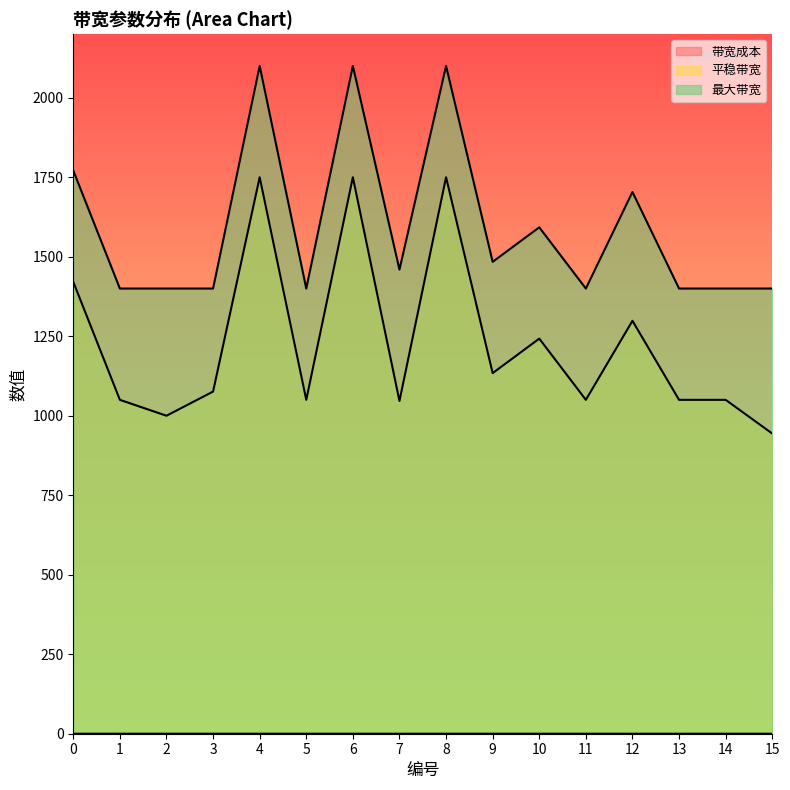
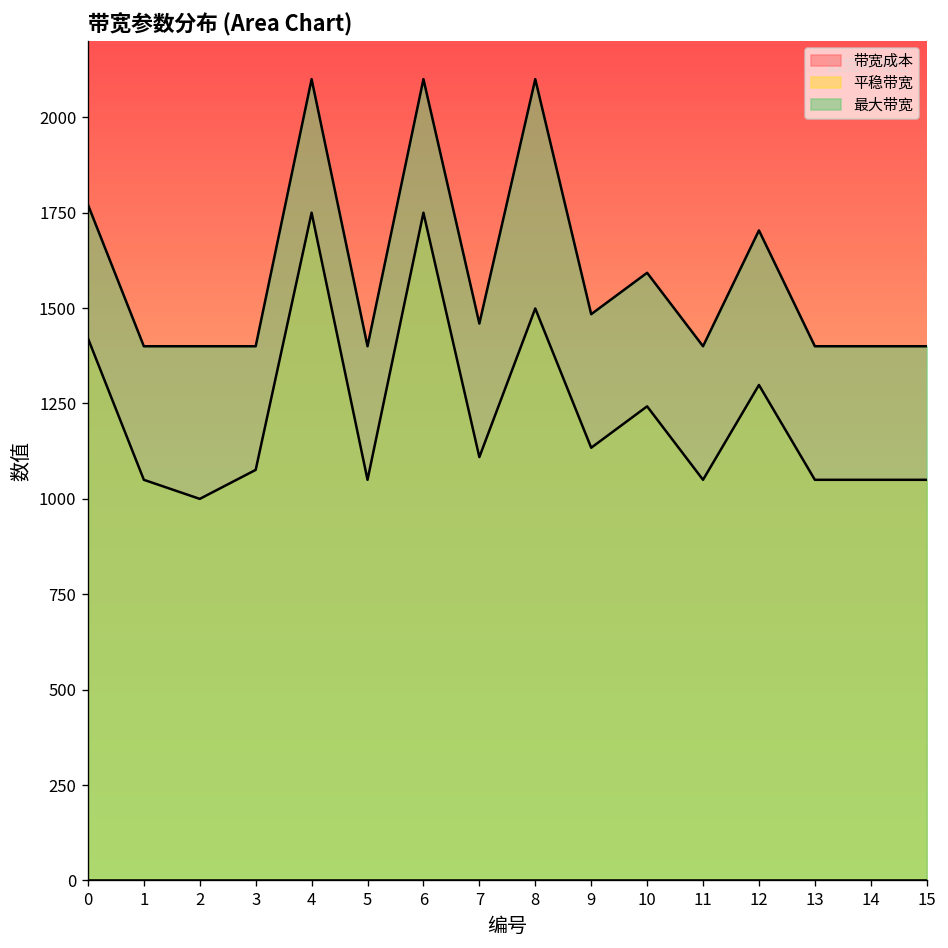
平稳带宽, 7: 1050 -> 1110
平稳带宽, 8: 1750 -> 1500
平稳带宽, 15: 940 -> 1050
